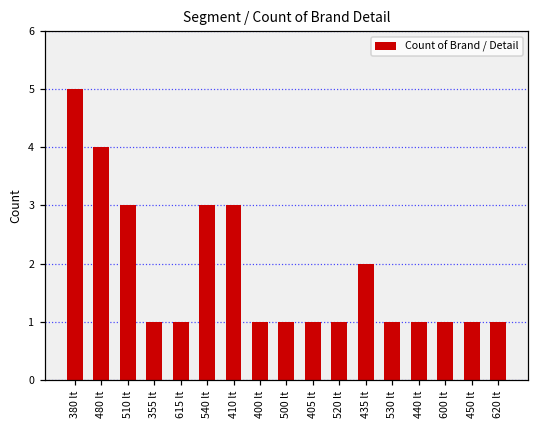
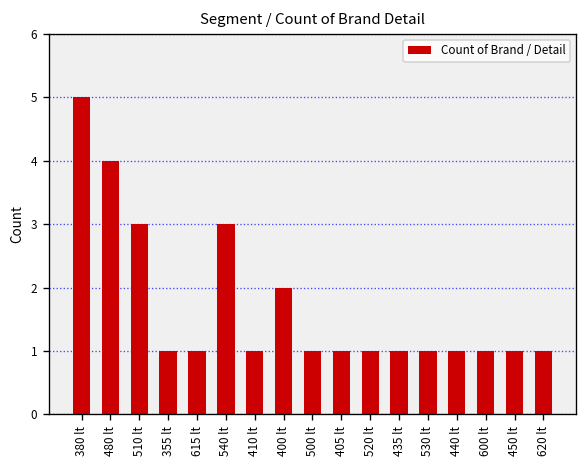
410 lt: 3 -> 1
400 lt: 1 -> 2
435 lt: 2 -> 1
